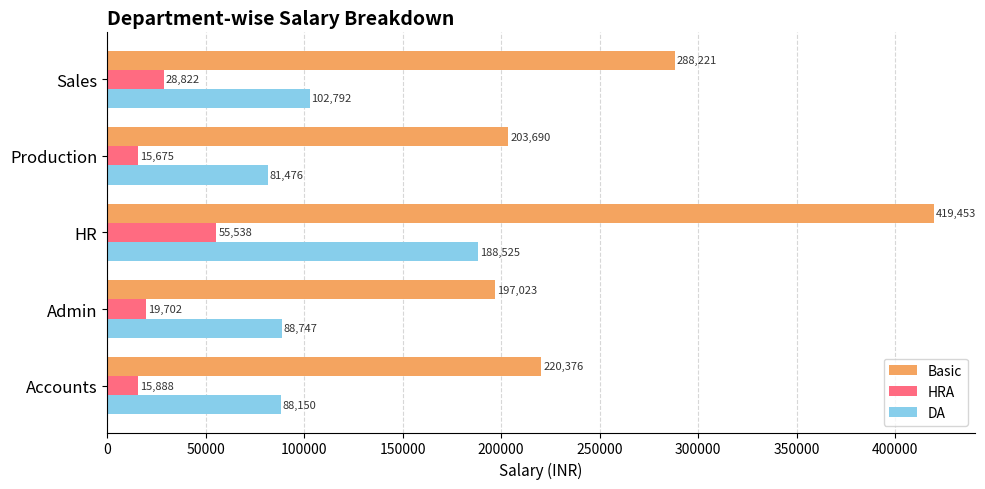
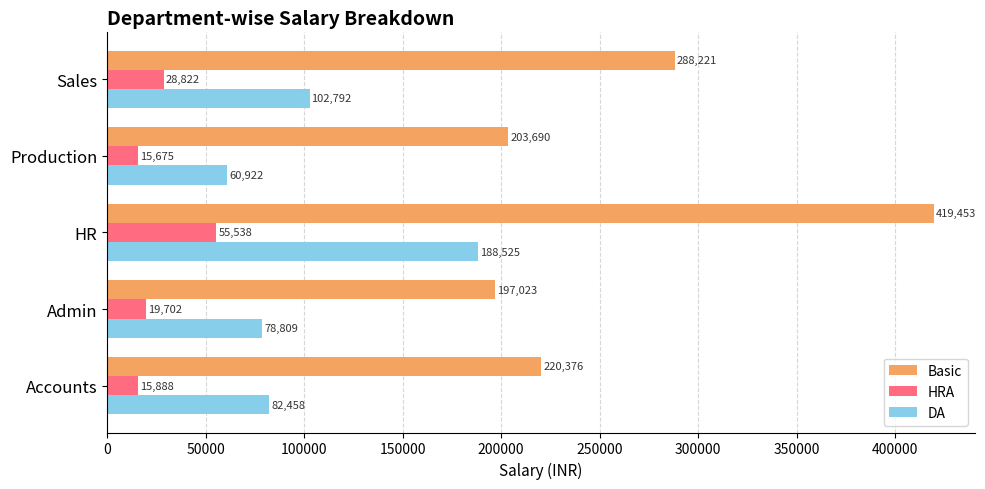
DA, Production: 81,476 -> 60,922
DA, Admin: 88,747 -> 78,809
DA, Accounts: 88,150 -> 82,458
